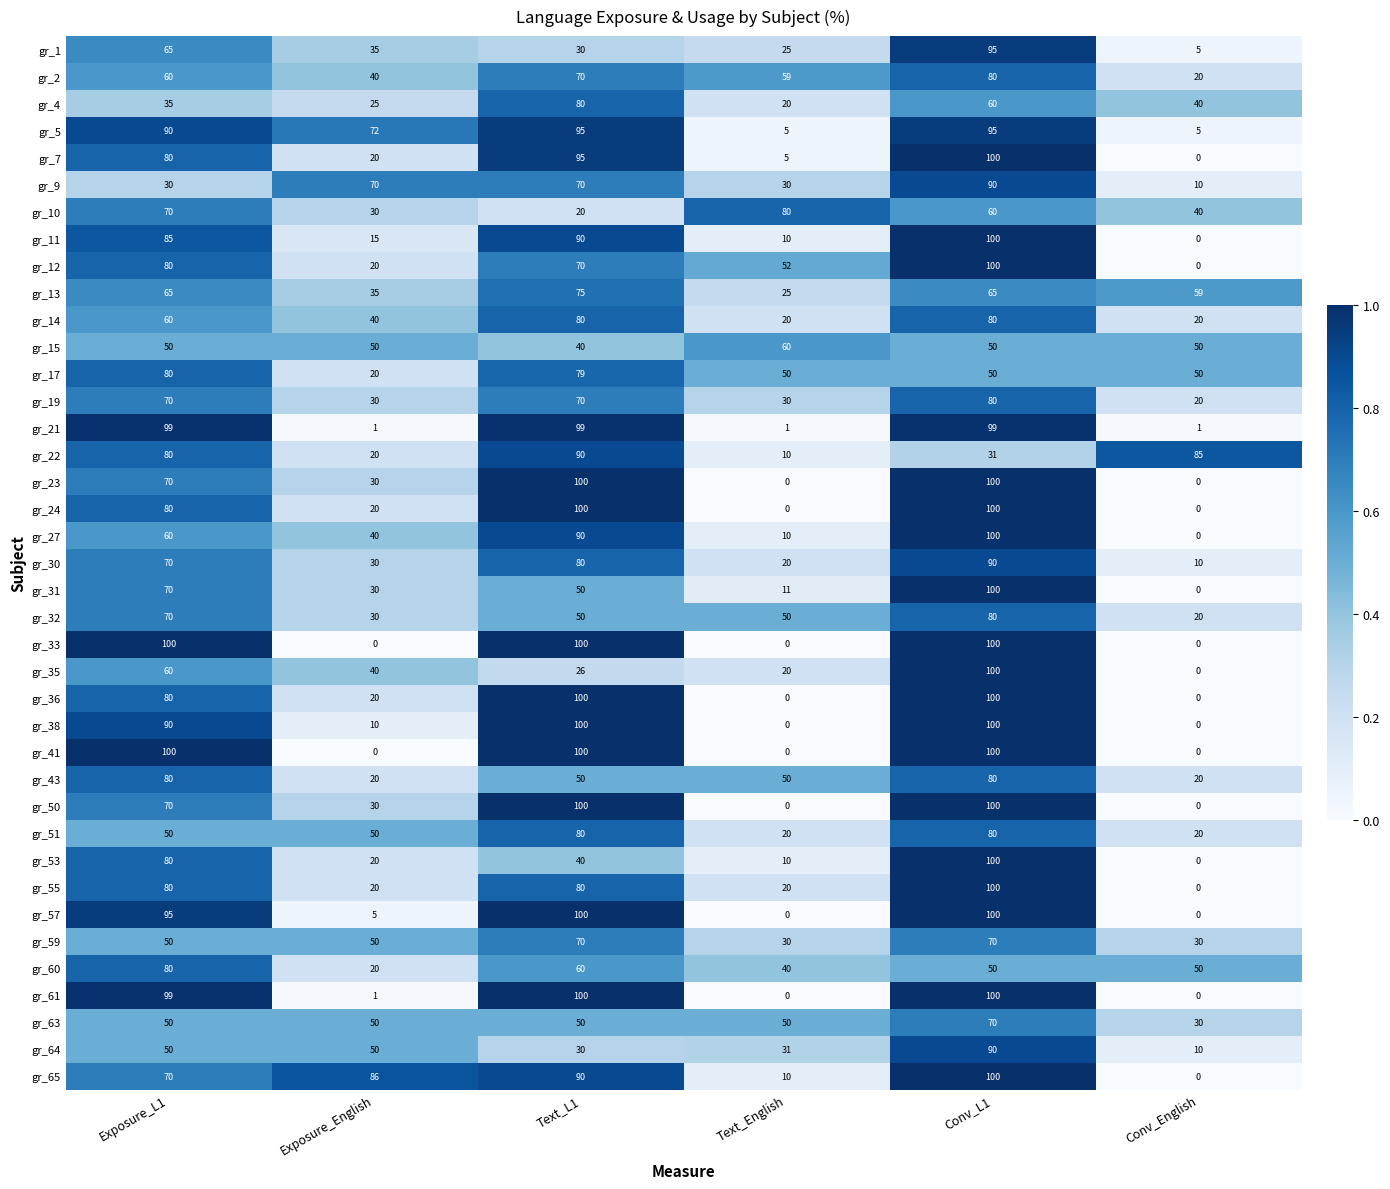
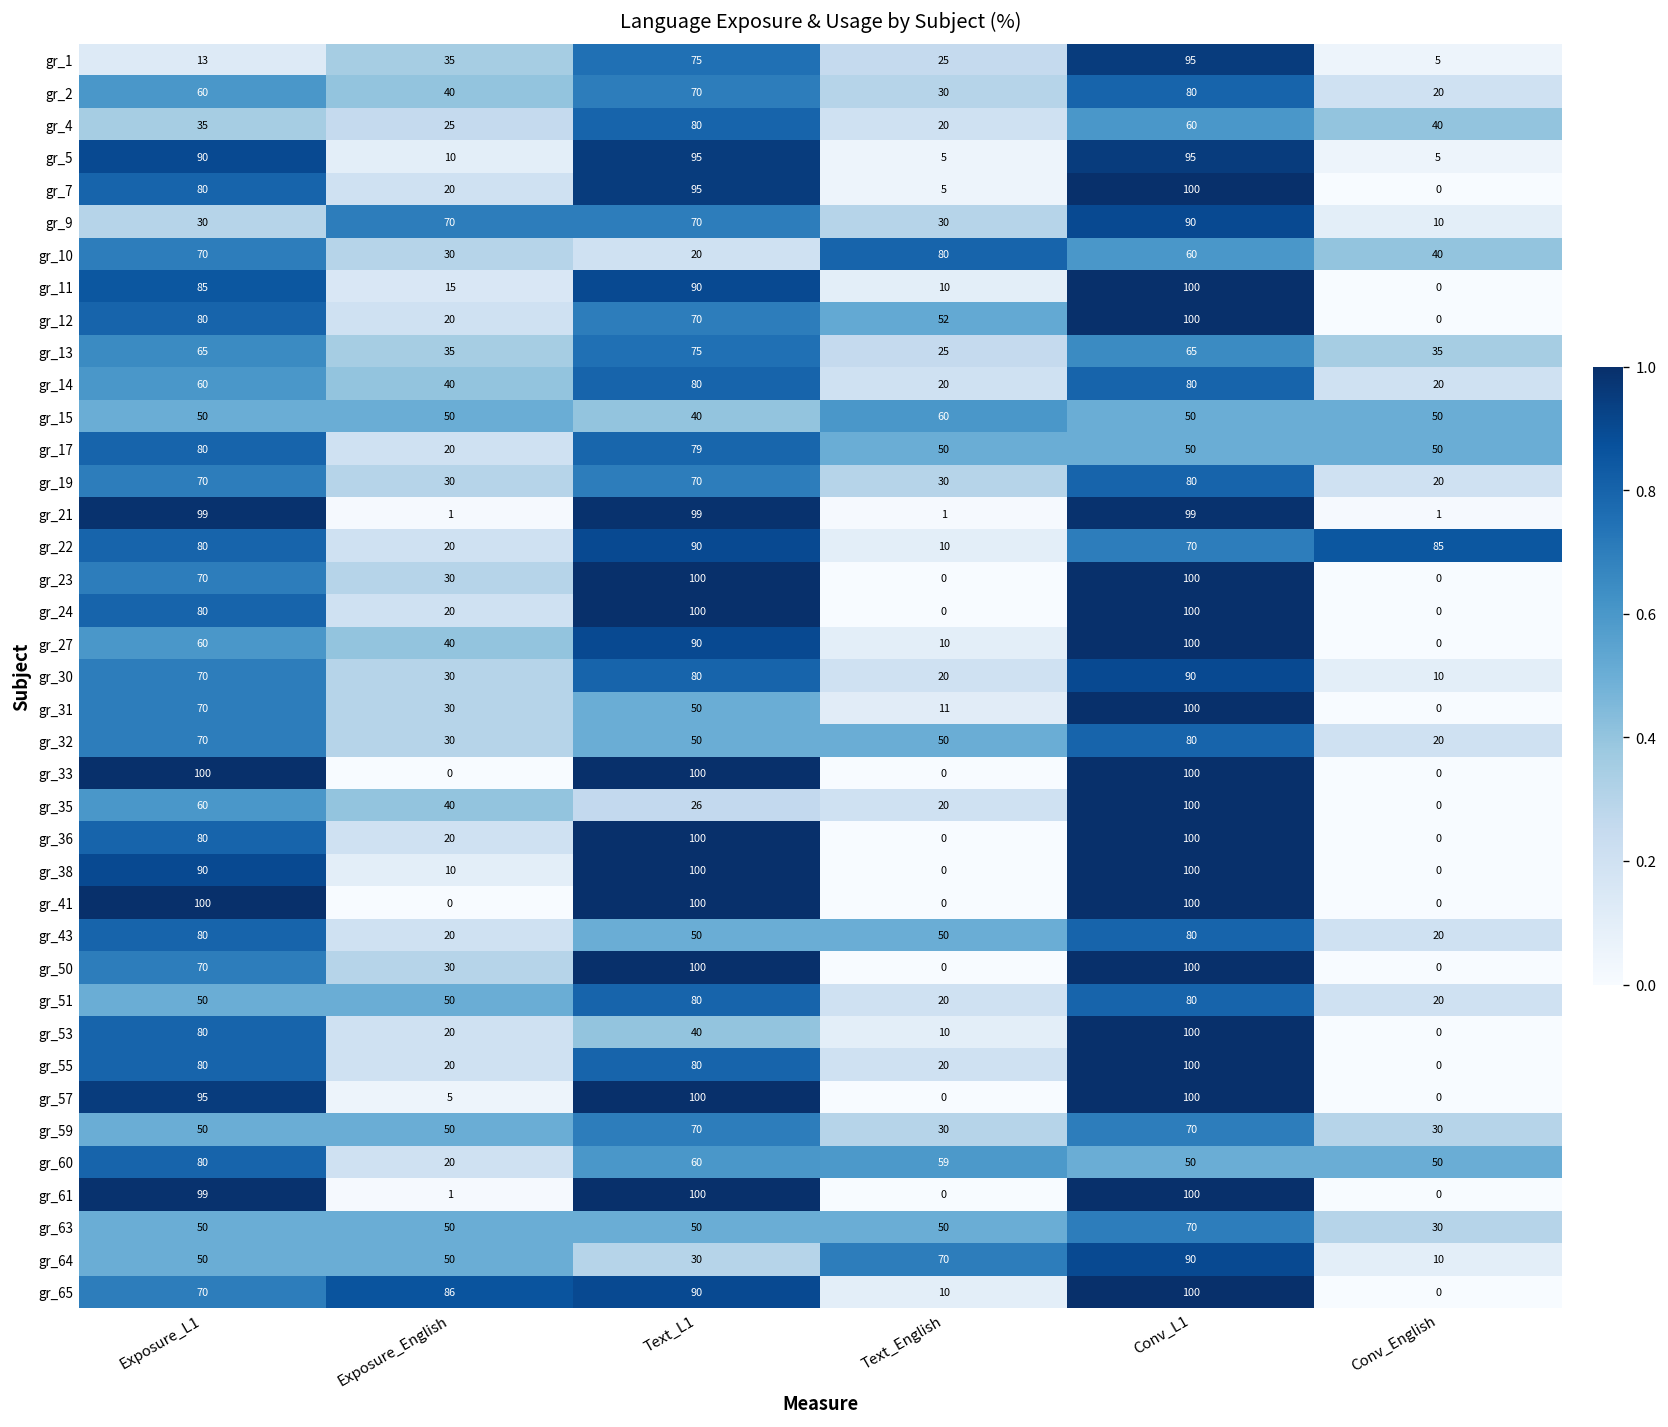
gr_1, Exposure_L1: 65 -> 13
gr_1, Text_L1: 30 -> 75
gr_2, Text_English: 59 -> 30
gr_5, Exposure_English: 72 -> 10
gr_13, Conv_English: 59 -> 35
gr_22, Conv_L1: 31 -> 70
gr_60, Text_English: 40 -> 59
gr_64, Text_English: 31 -> 70
